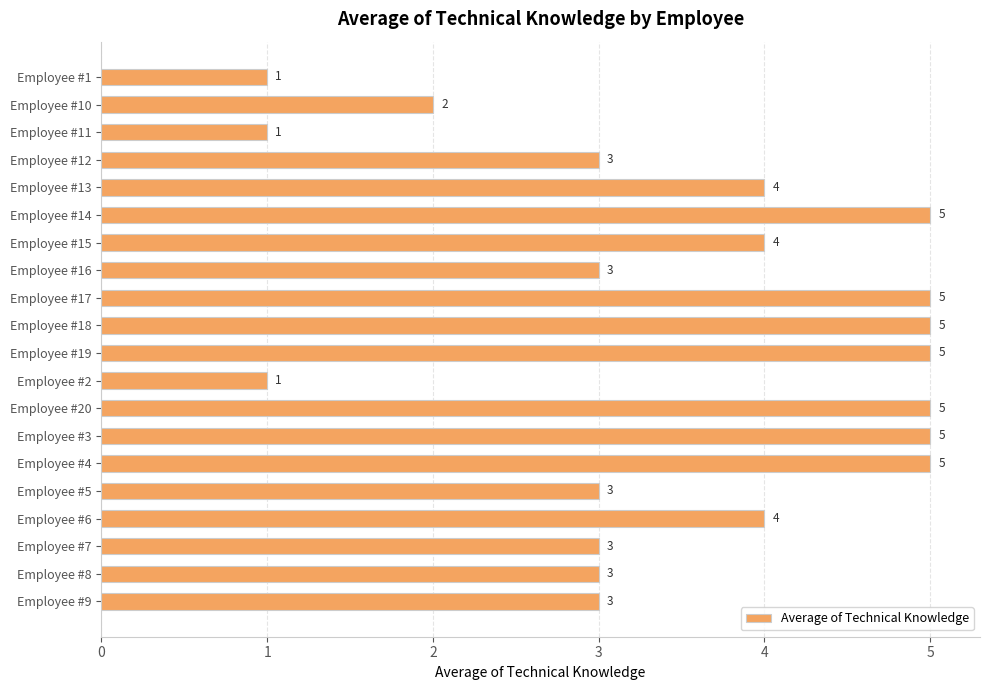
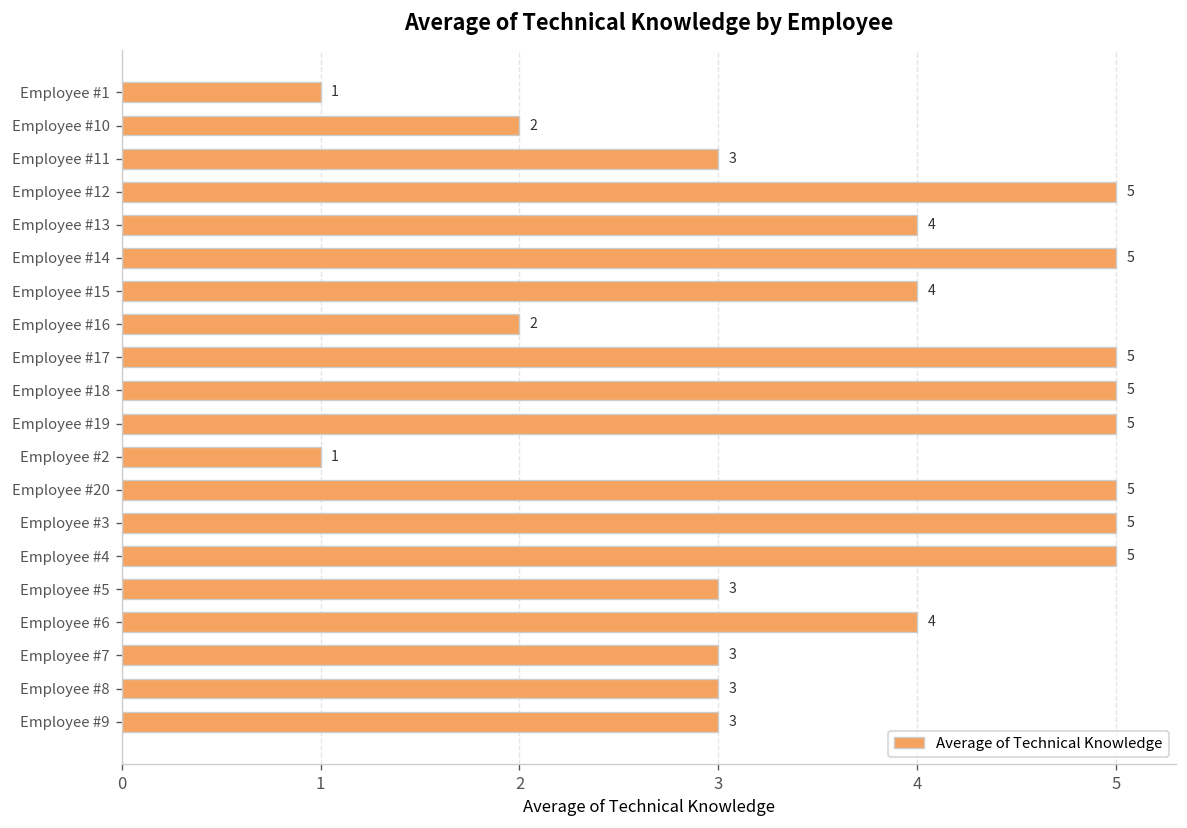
Employee #11: 1 -> 3
Employee #12: 3 -> 5
Employee #16: 3 -> 2
